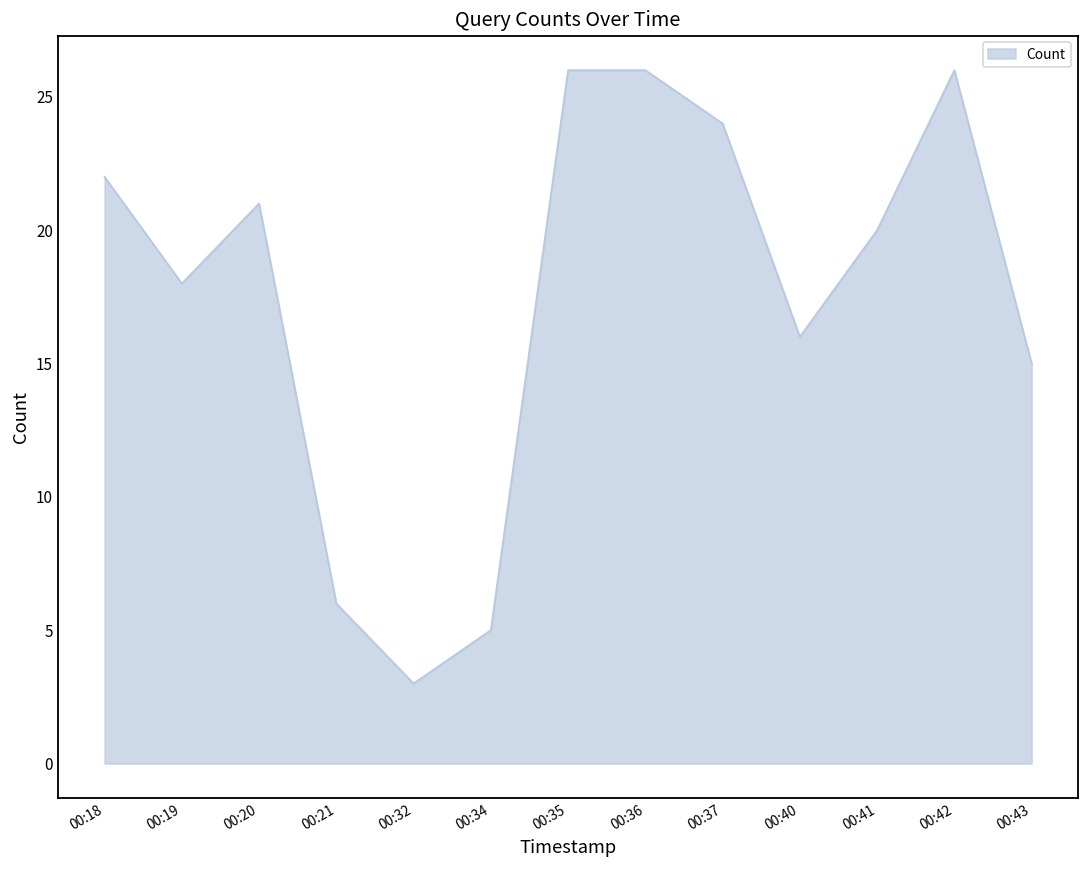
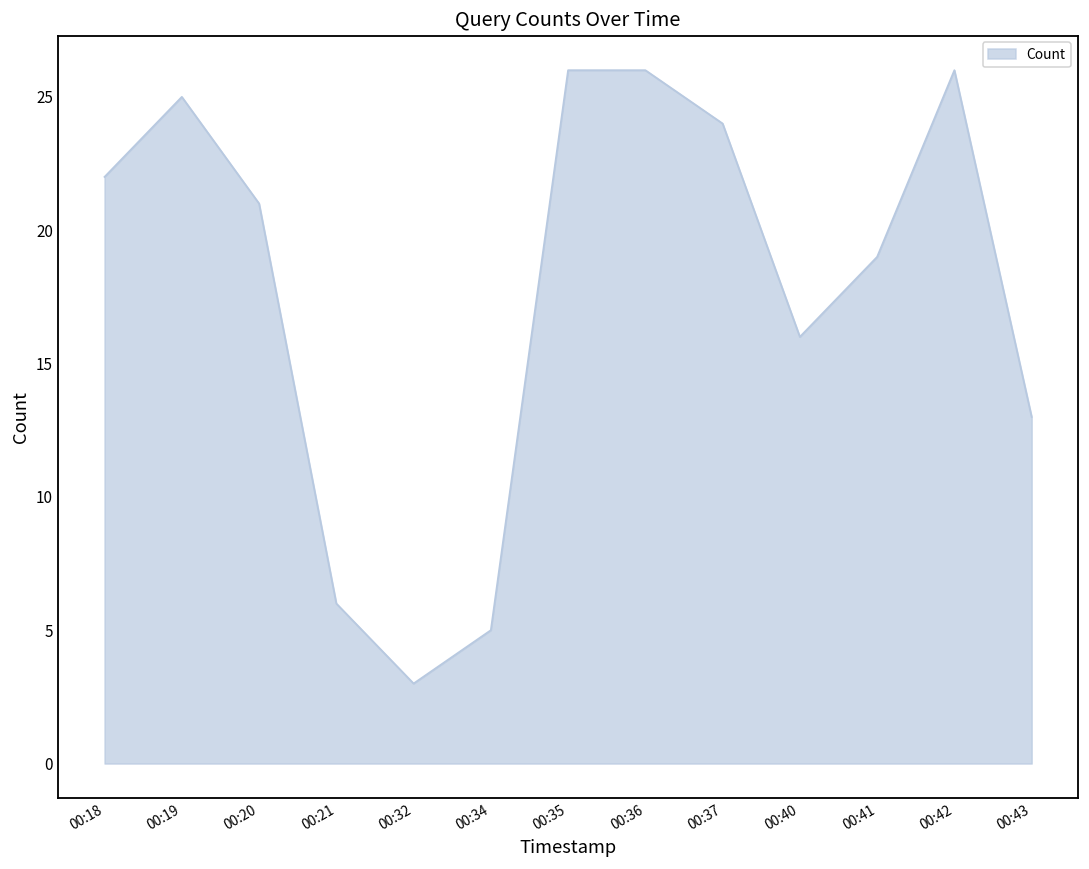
00:19: 18 -> 25
00:41: 20 -> 19
00:43: 15 -> 13
